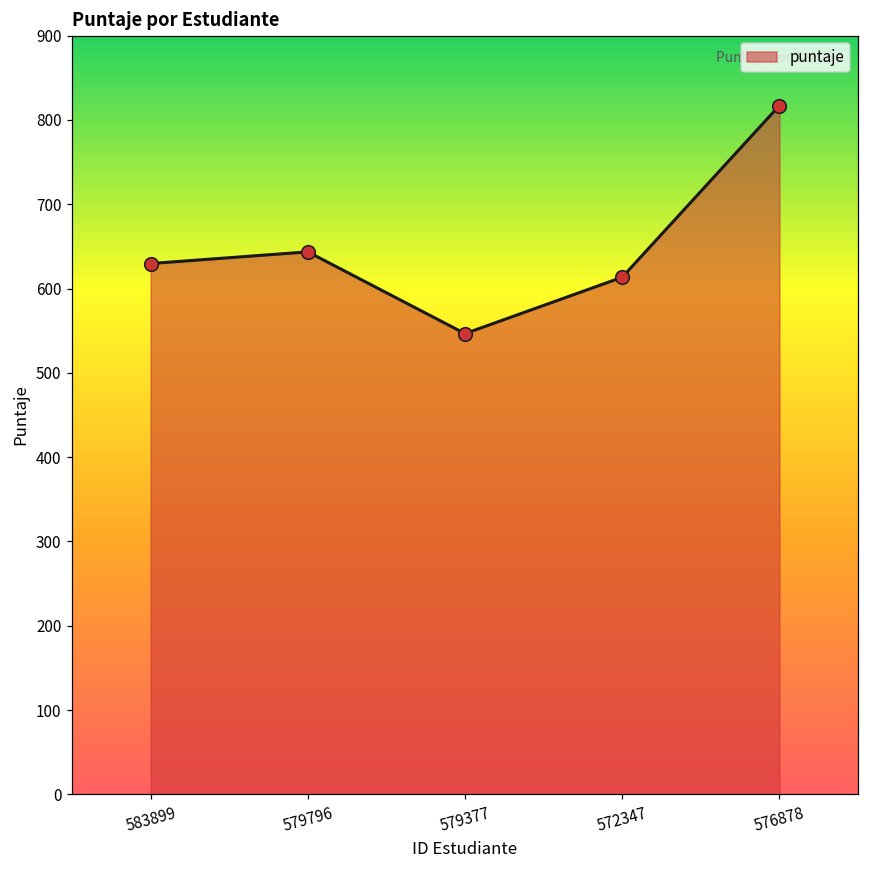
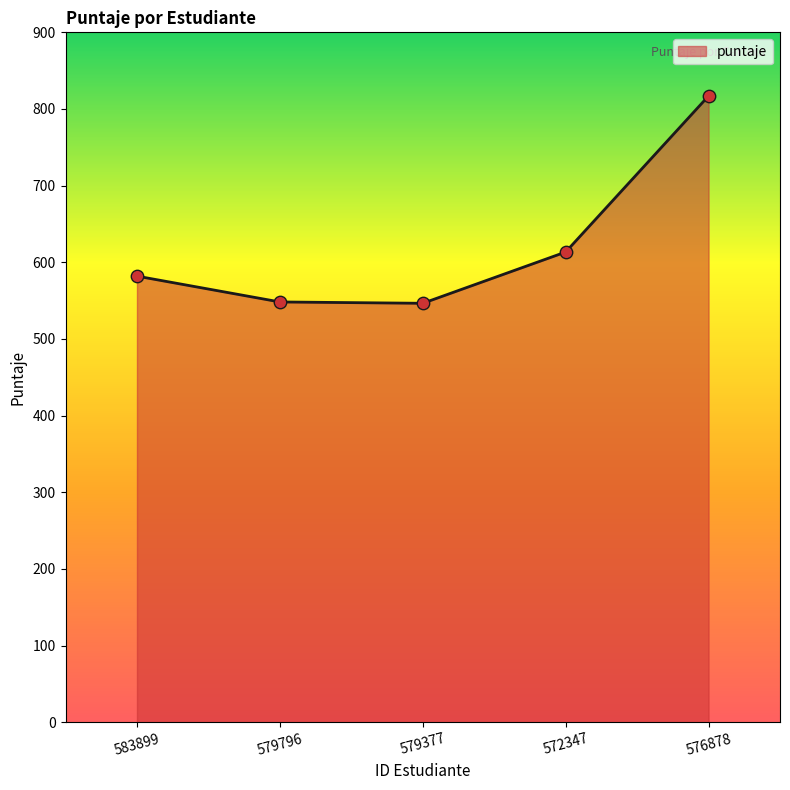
583899: 630 -> 580
579796: 640 -> 550
